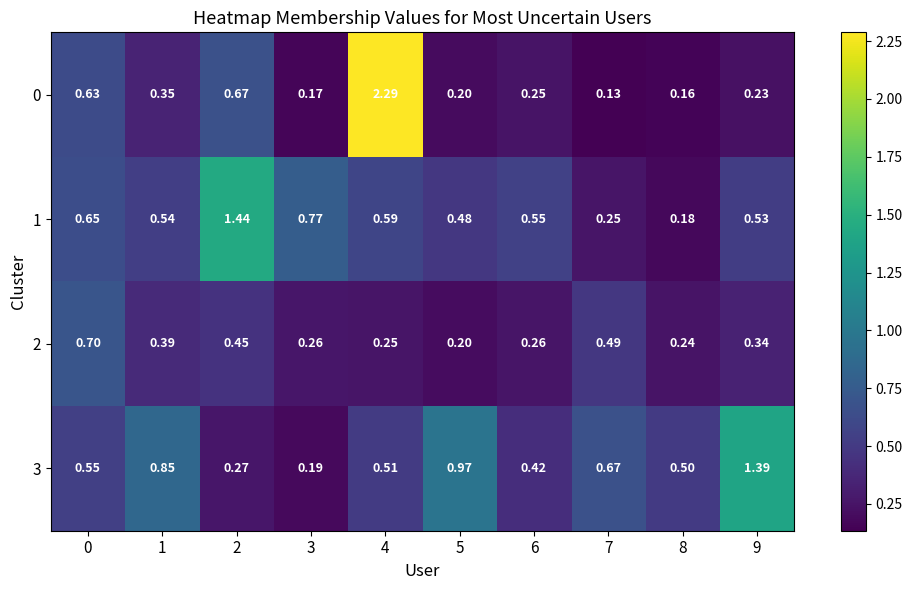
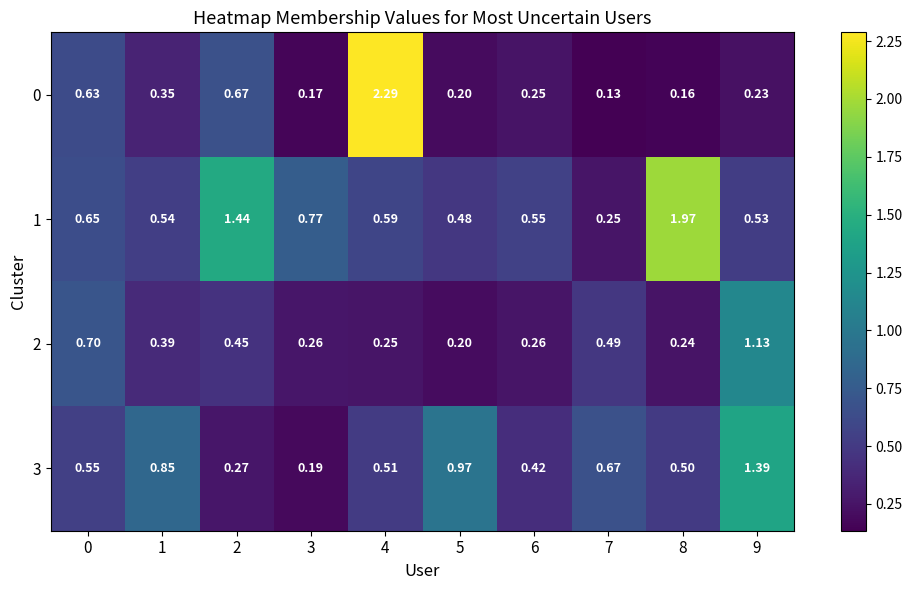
1, 8: 0.18 -> 1.97
2, 9: 0.34 -> 1.13
